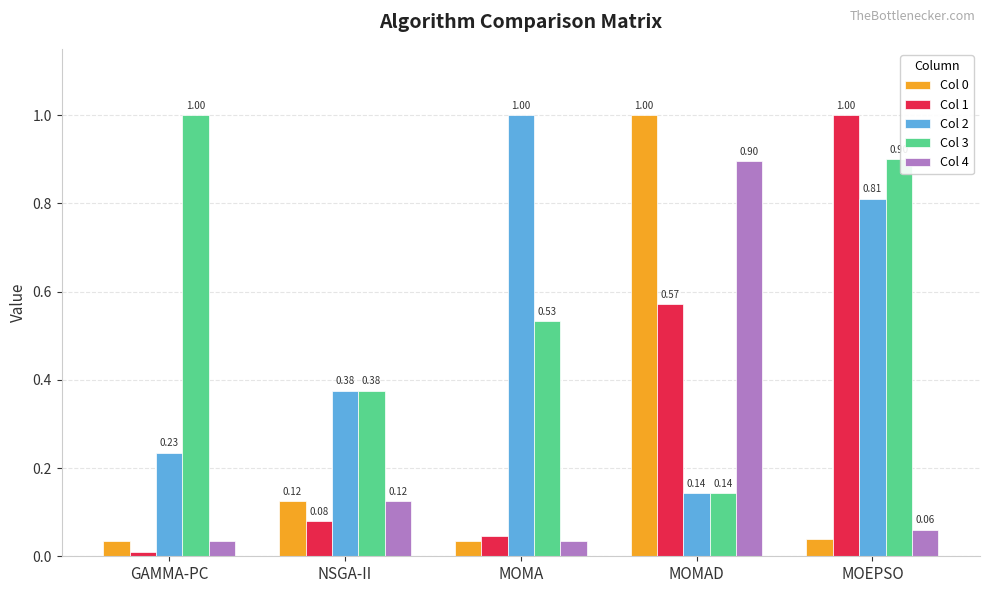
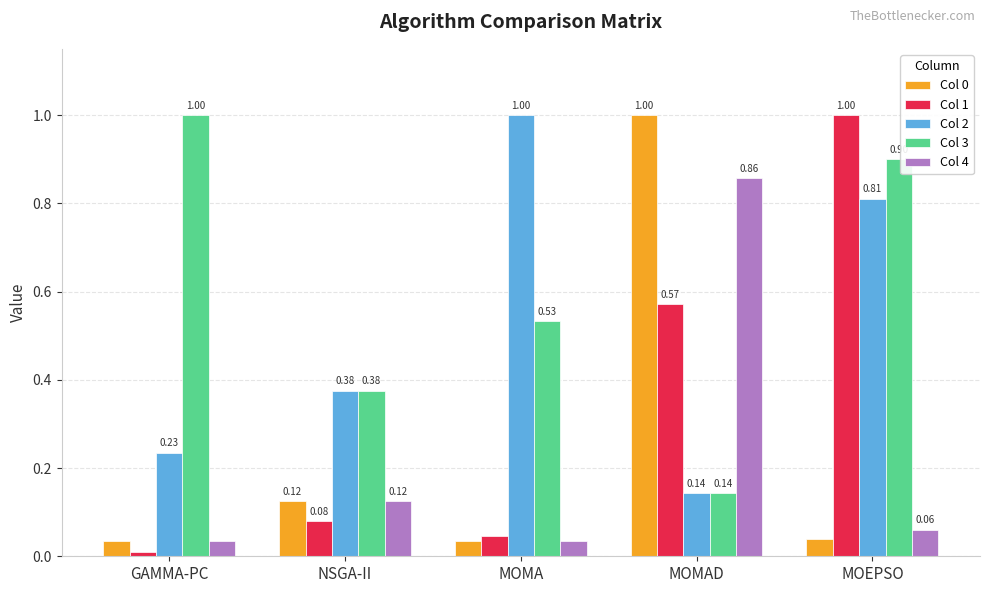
Col 4, MOMAD: 0.90 -> 0.86
